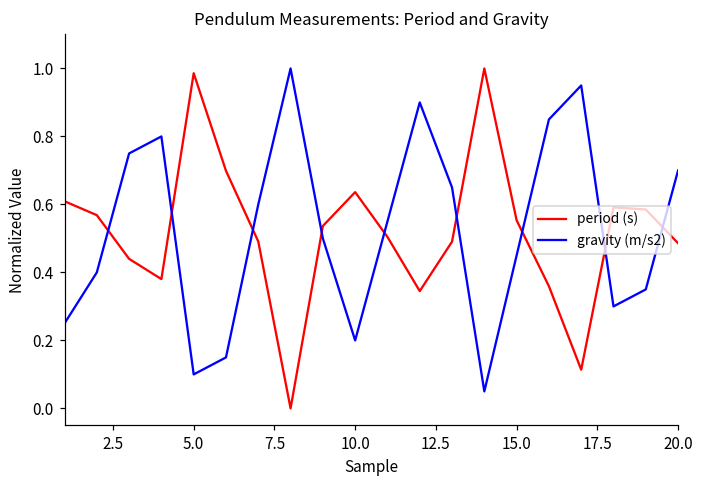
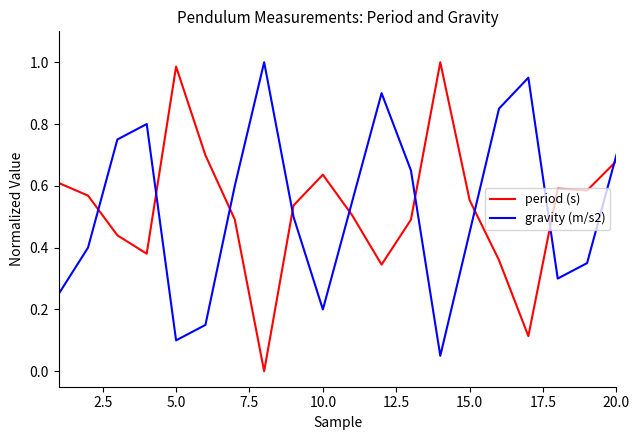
period (s), 20.0: 0.49 -> 0.68
